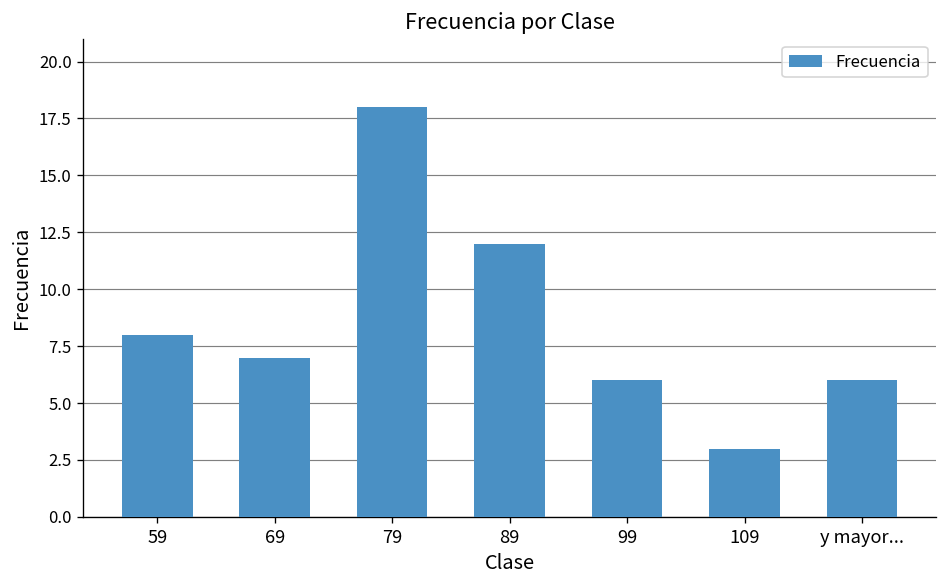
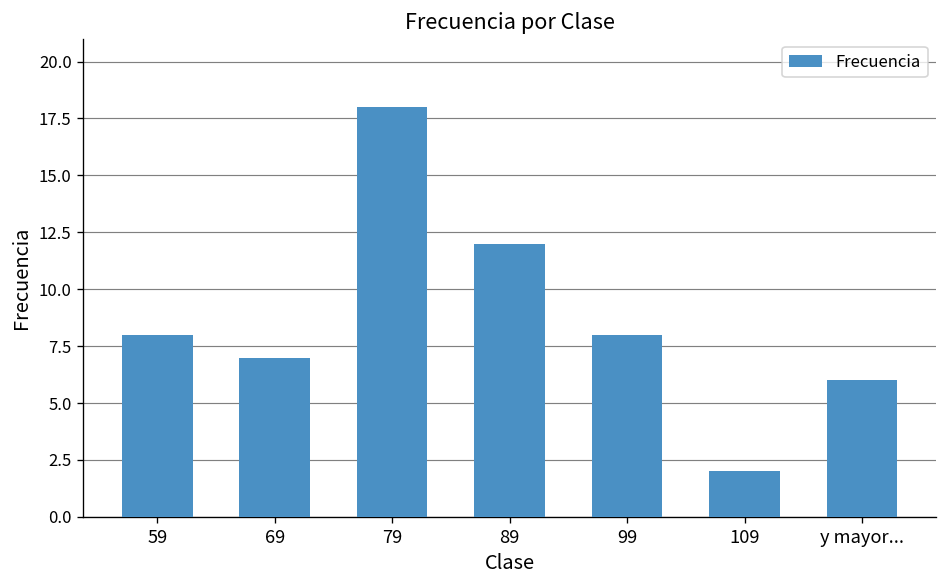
99: 6 -> 8
109: 3 -> 2
